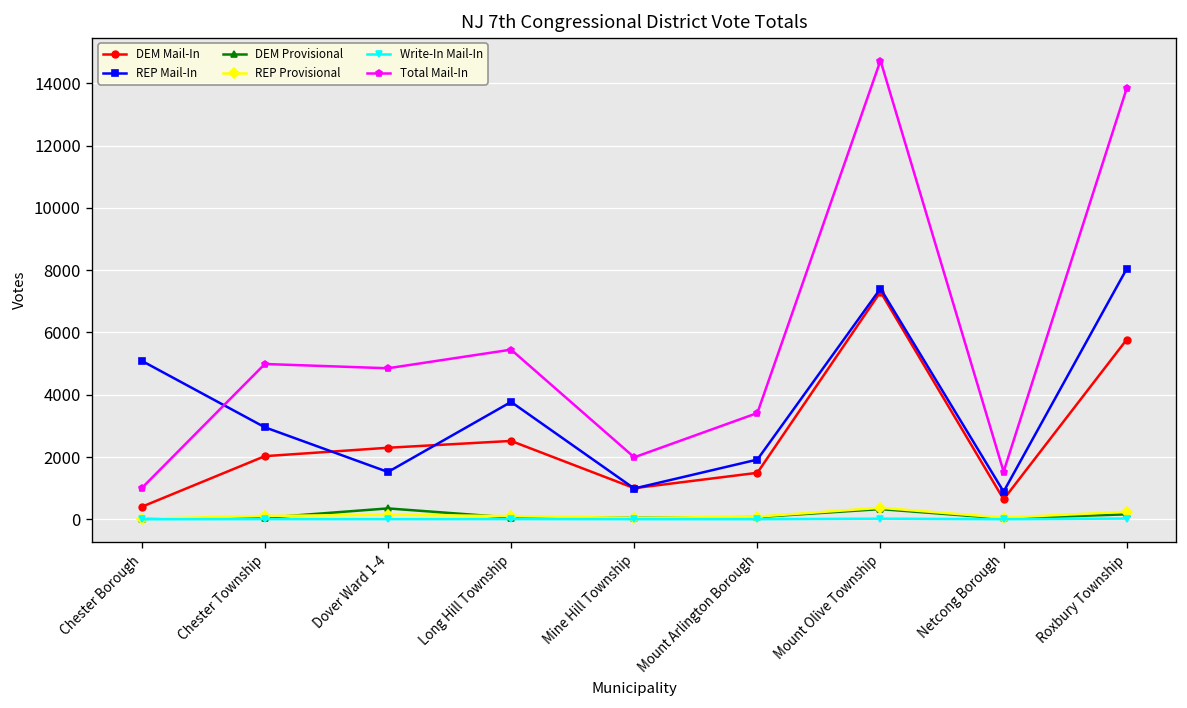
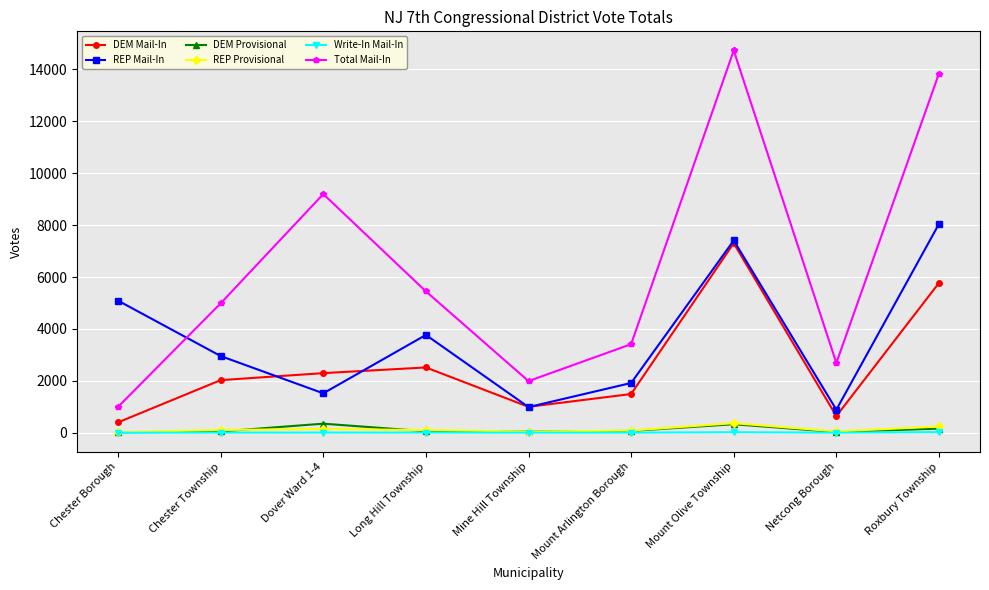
Total Mail-In, Dover Ward 1-4: 4900 -> 9200
Total Mail-In, Netcong Borough: 1500 -> 2700
